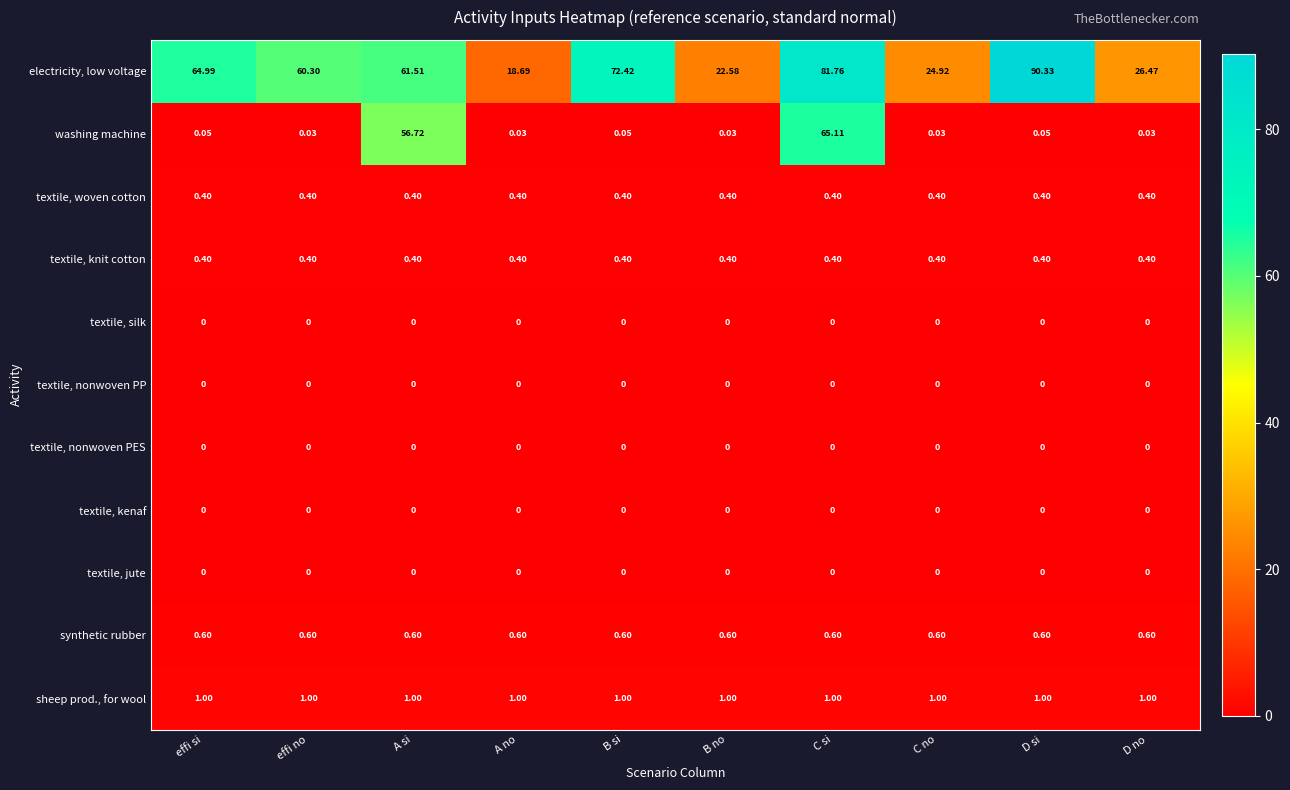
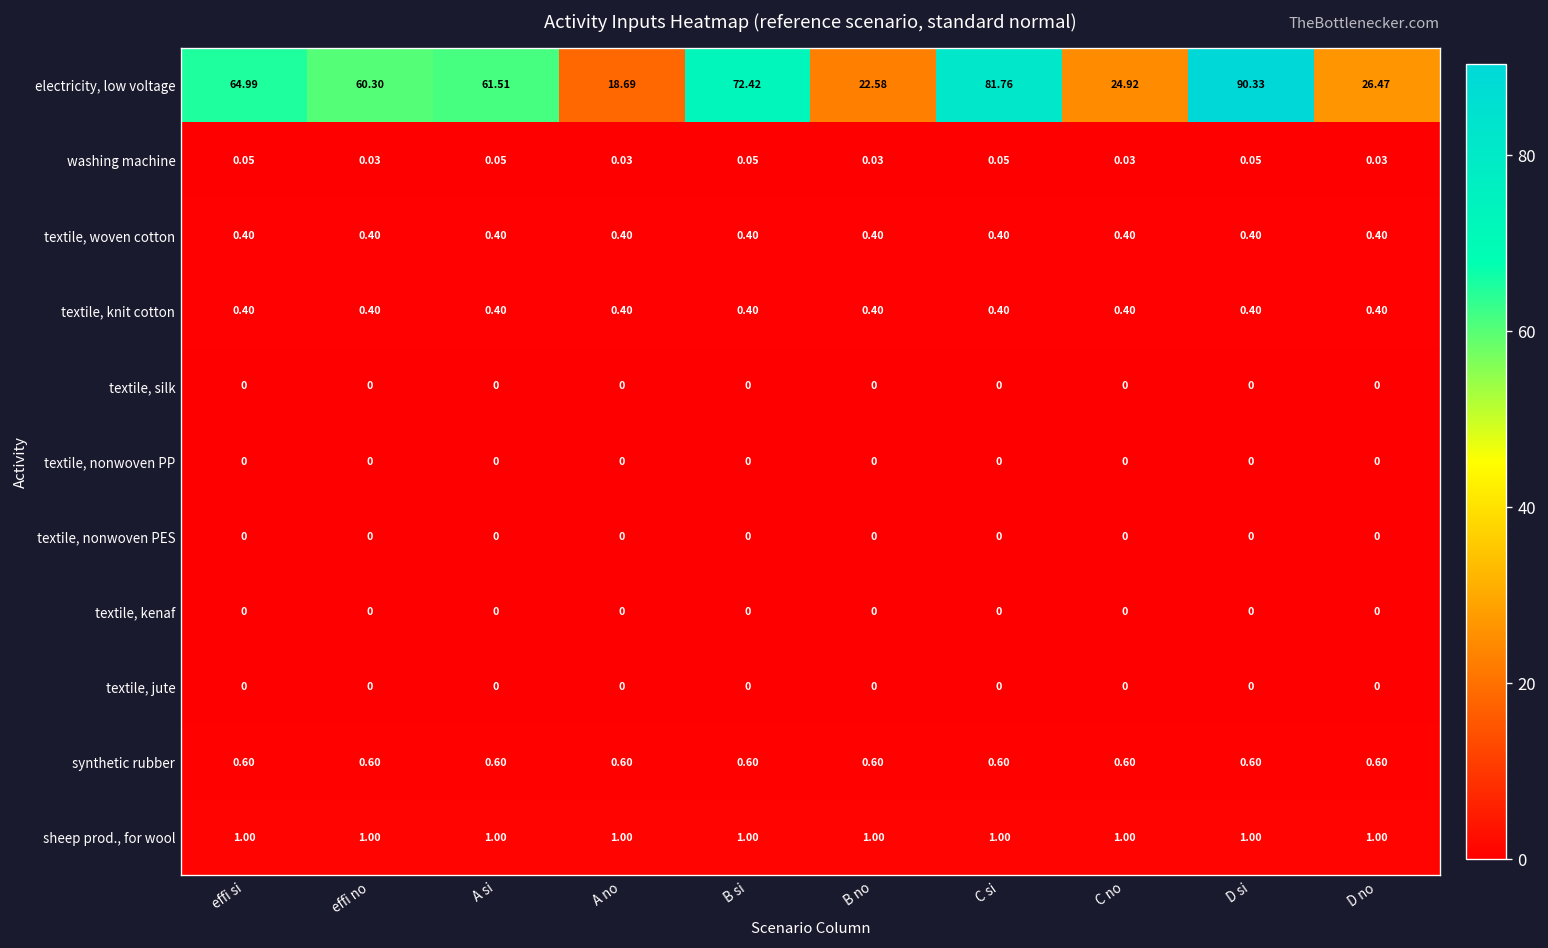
washing machine, A si: 56.72 -> 0.05
washing machine, C si: 65.11 -> 0.05
